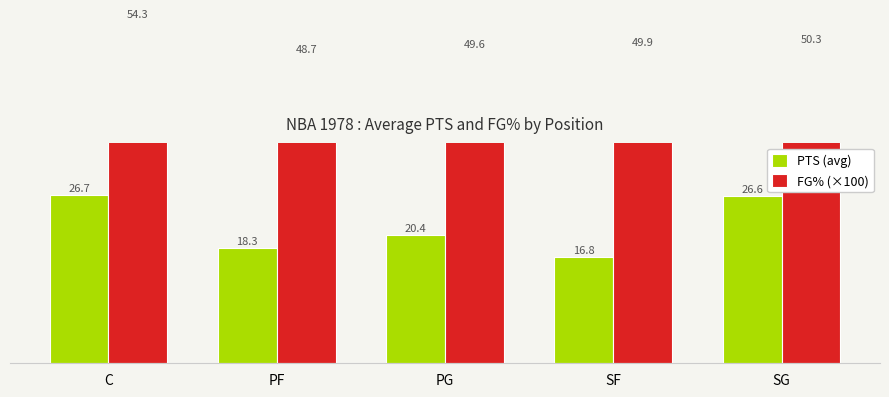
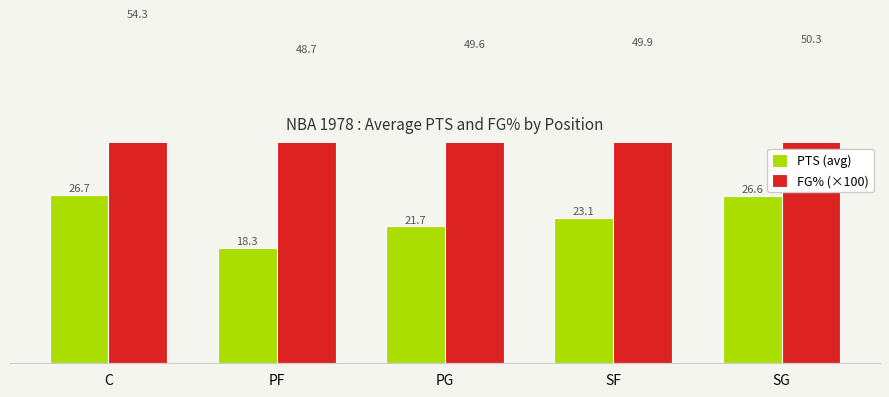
PTS (avg), PG: 20.4 -> 21.7
PTS (avg), SF: 16.8 -> 23.1
